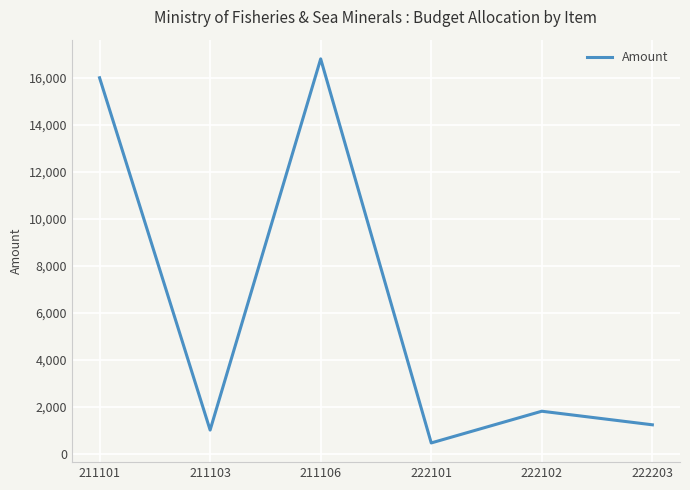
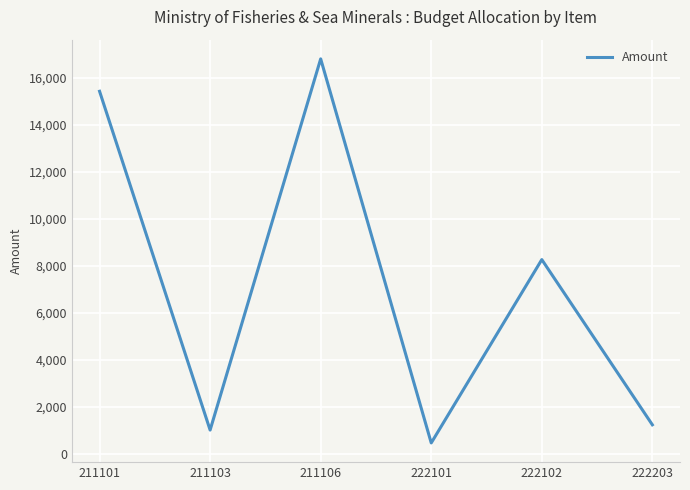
211101: 16,000 -> 15,400
222102: 1,800 -> 8,300
